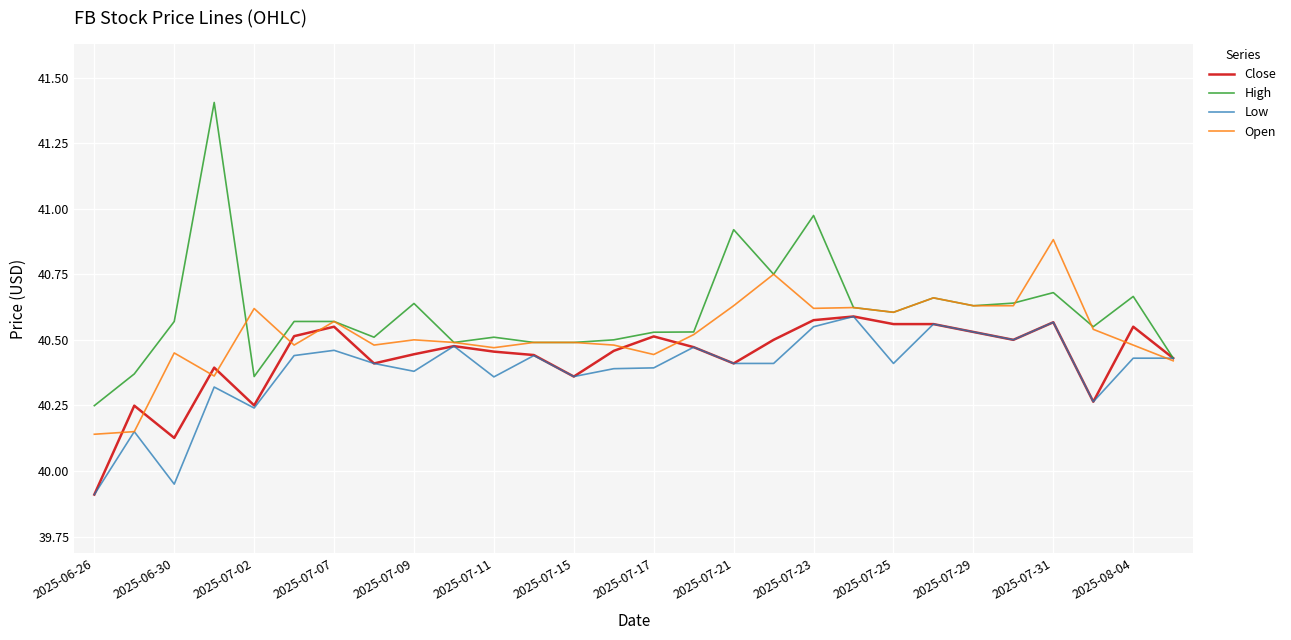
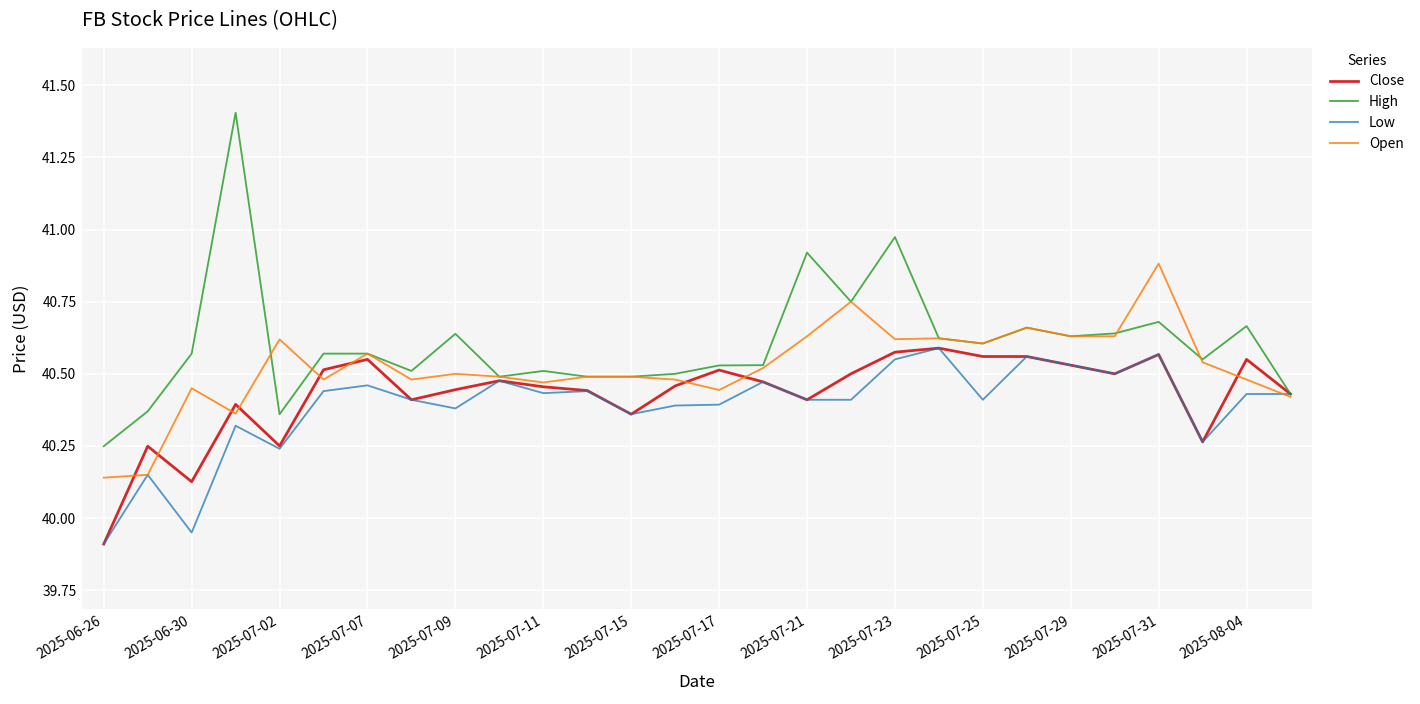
Low, 2025-07-11: 40.36 -> 40.43
